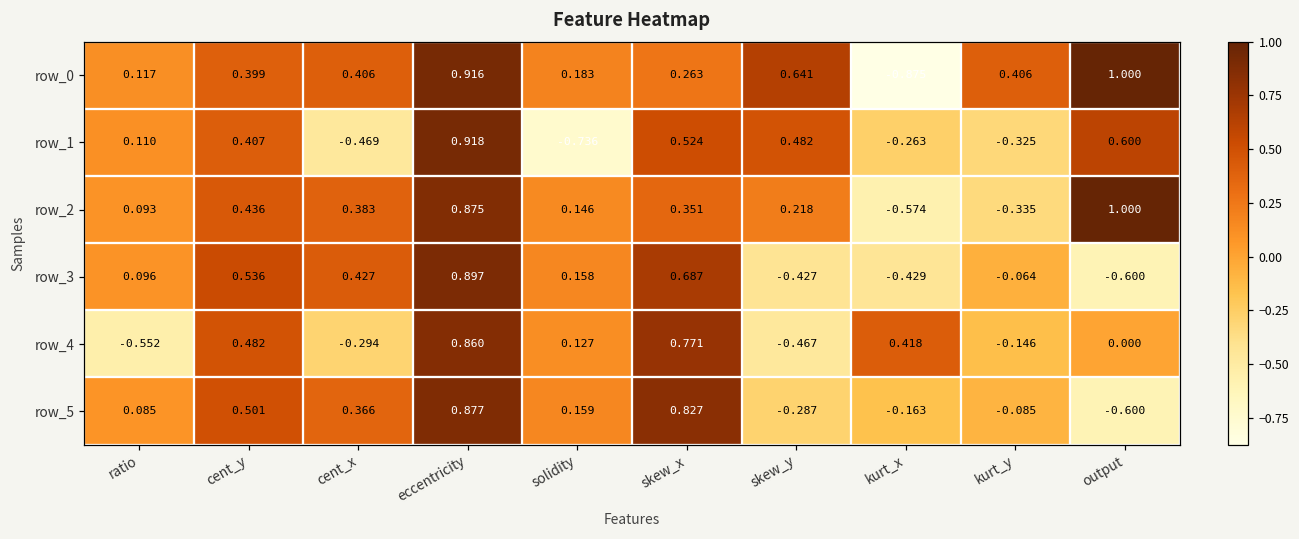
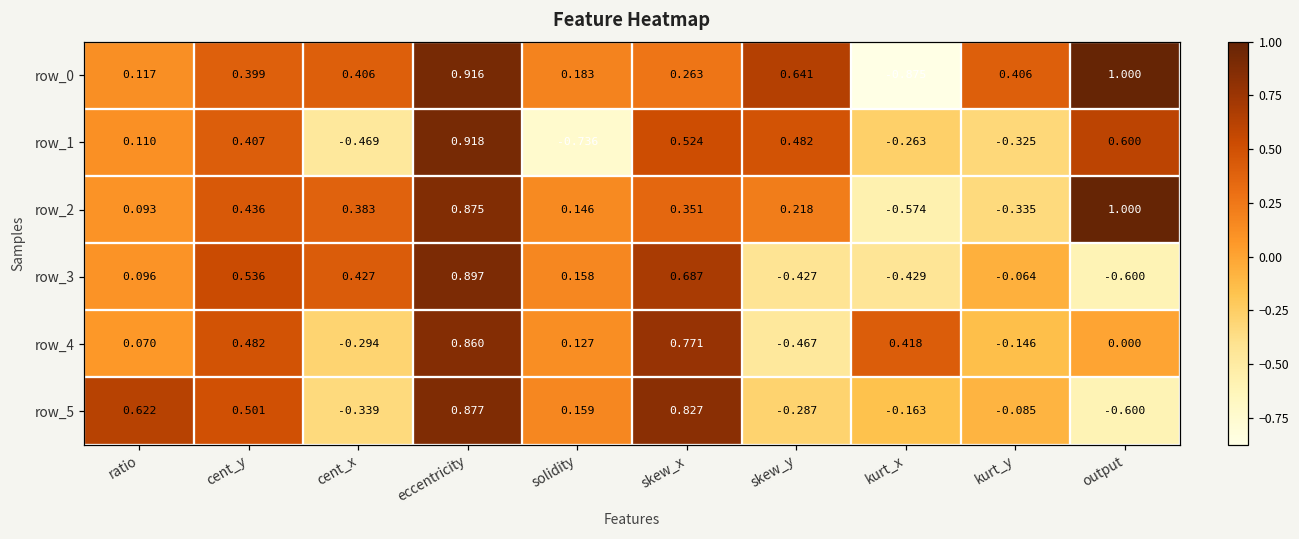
row_4, ratio: -0.552 -> 0.070
row_5, ratio: 0.085 -> 0.622
row_5, cent_x: 0.366 -> -0.339
